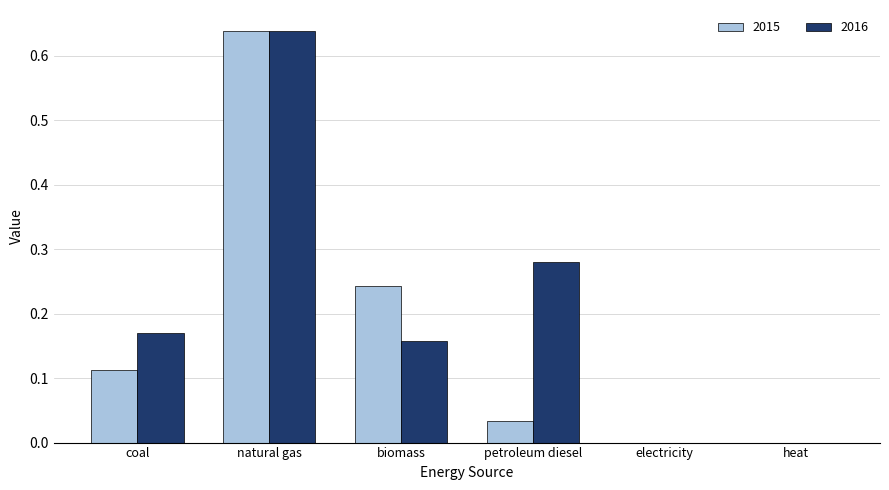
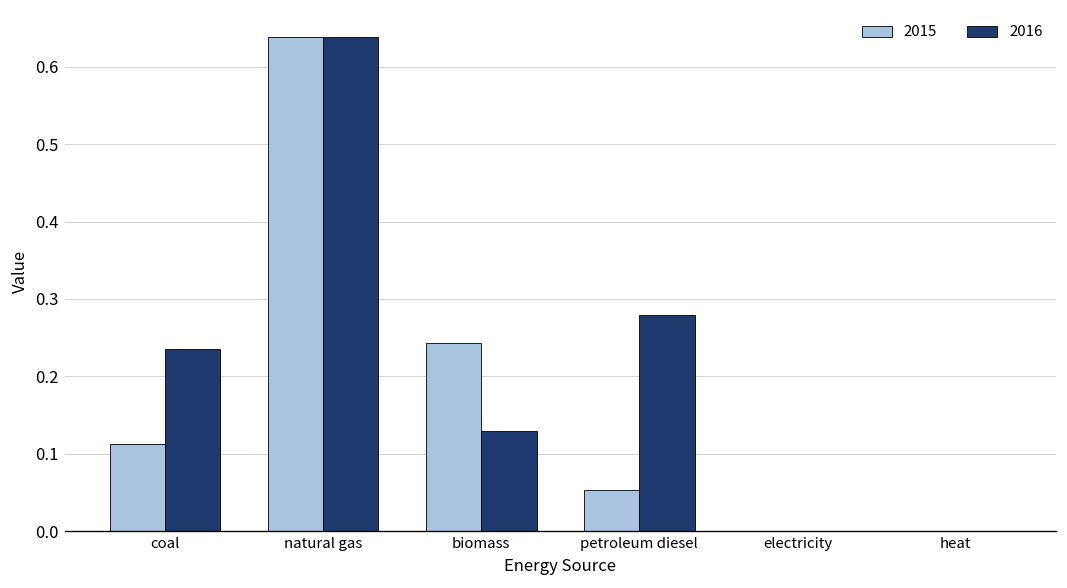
2016, coal: 0.17 -> 0.24
2016, biomass: 0.16 -> 0.13
2015, petroleum diesel: 0.03 -> 0.05
